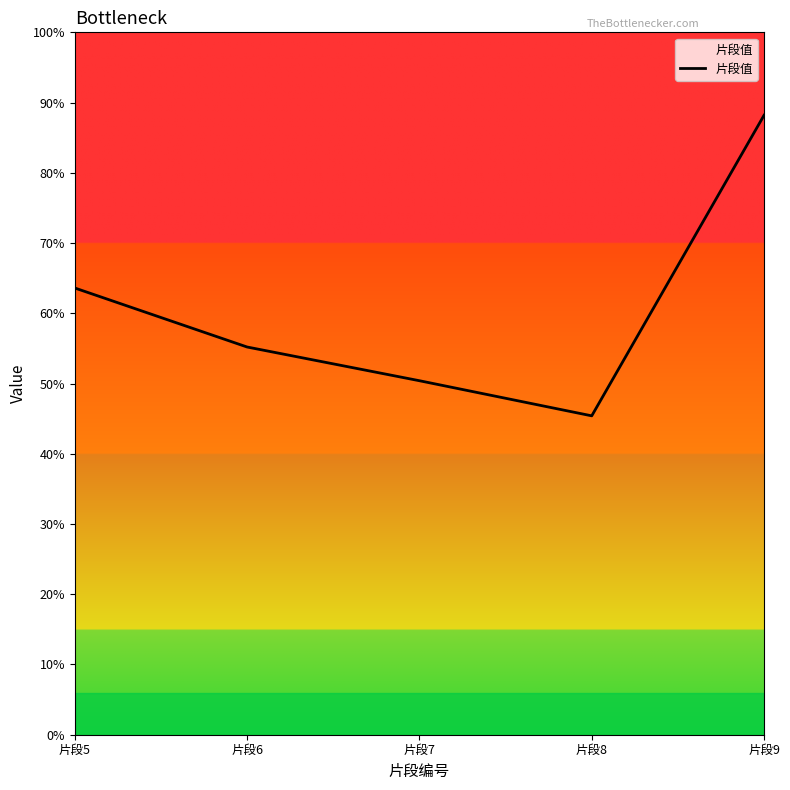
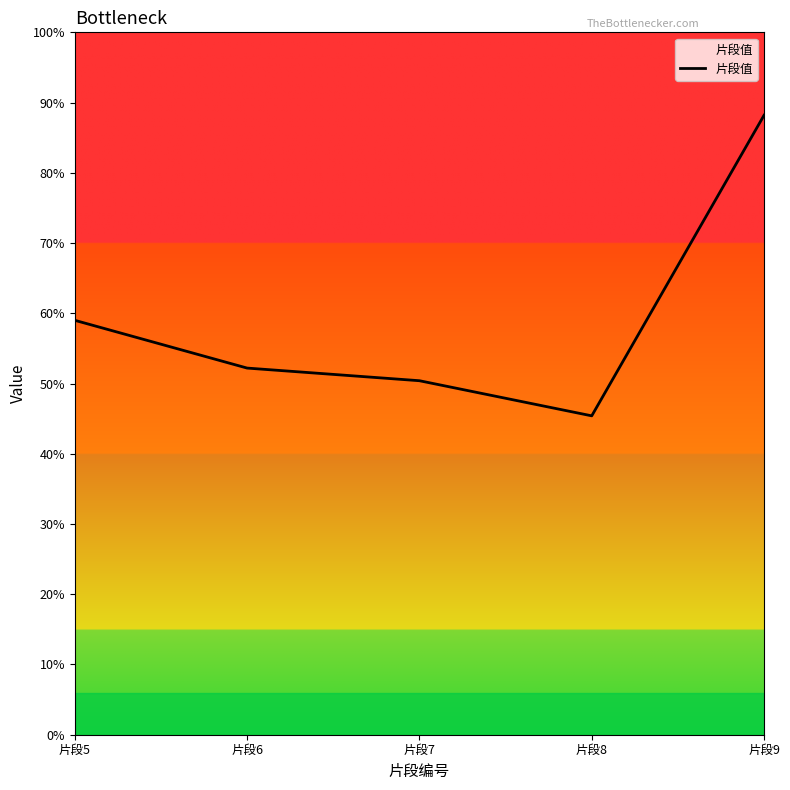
片段5: 64% -> 59%
片段6: 55% -> 52%
